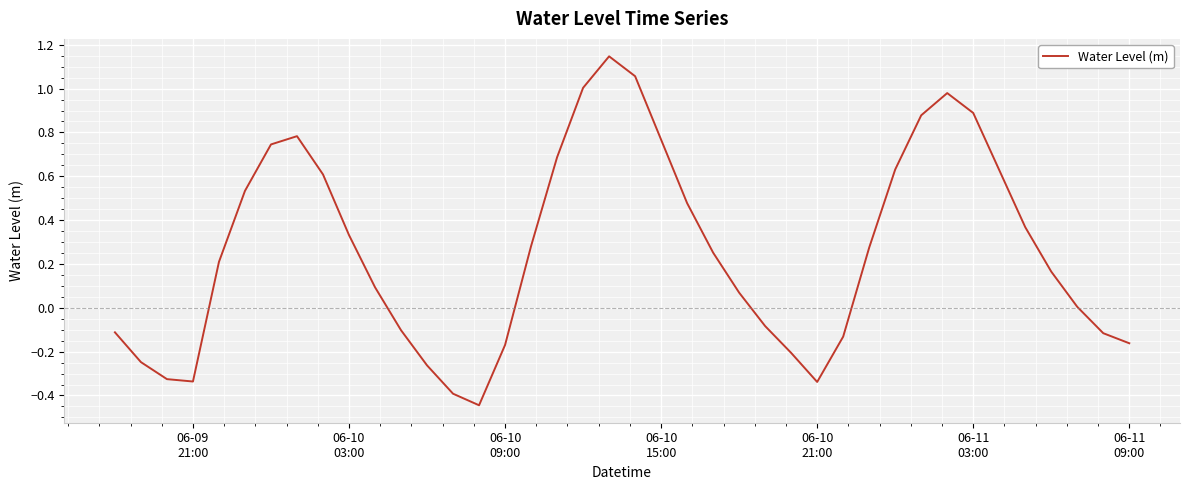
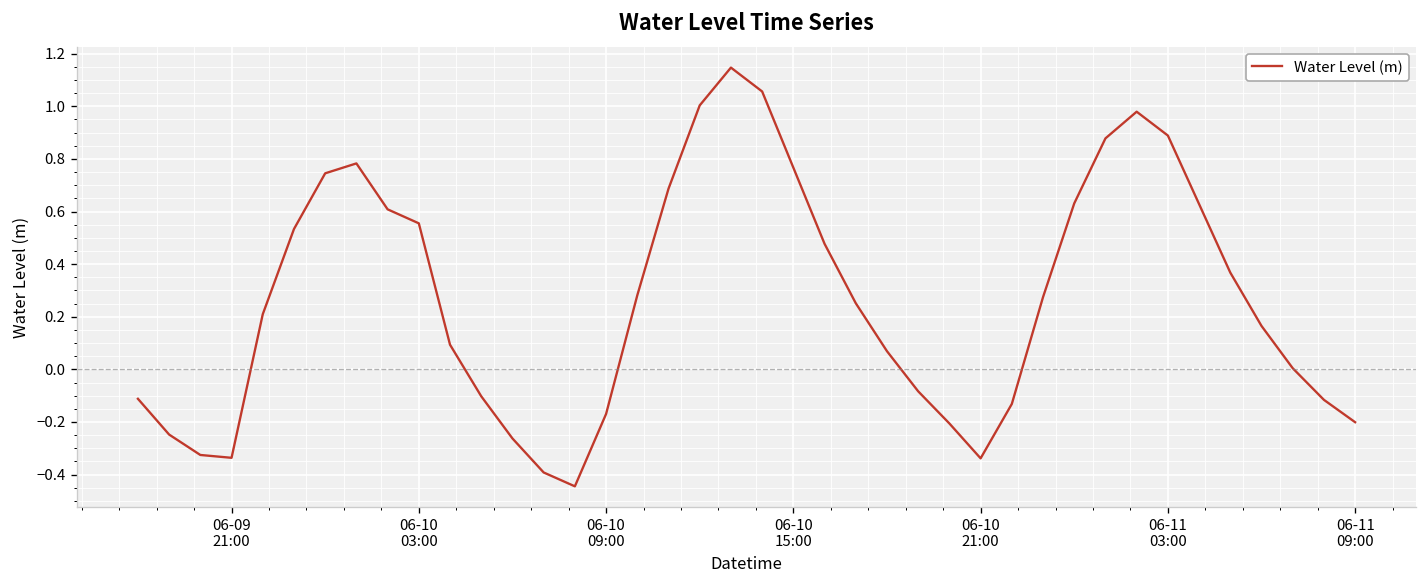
06-10 03:00: 0.33 -> 0.56
06-11 09:00: -0.16 -> -0.20
